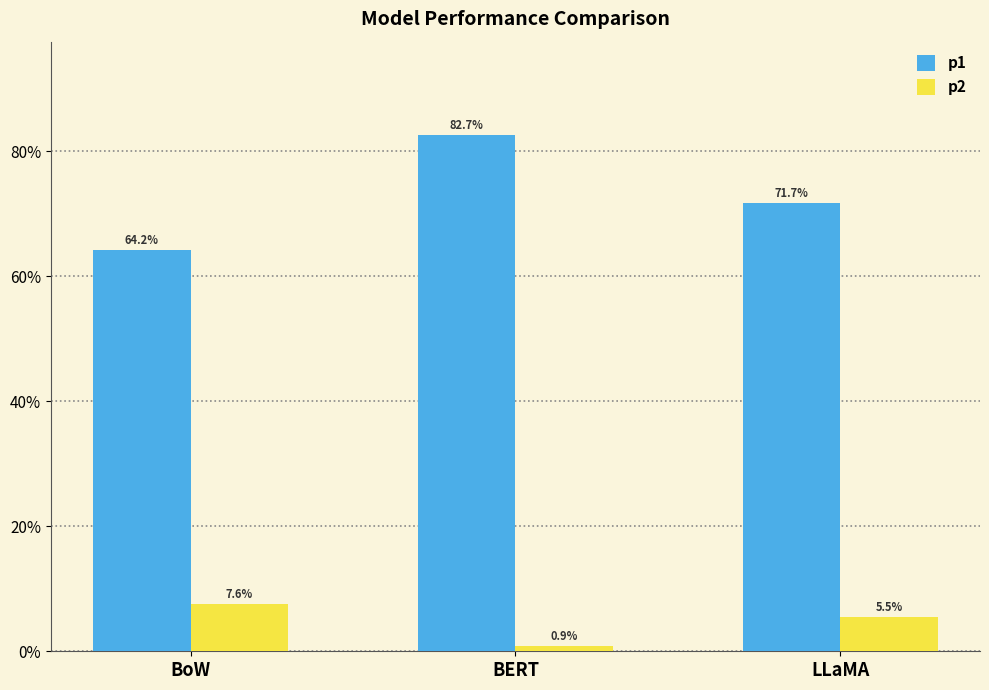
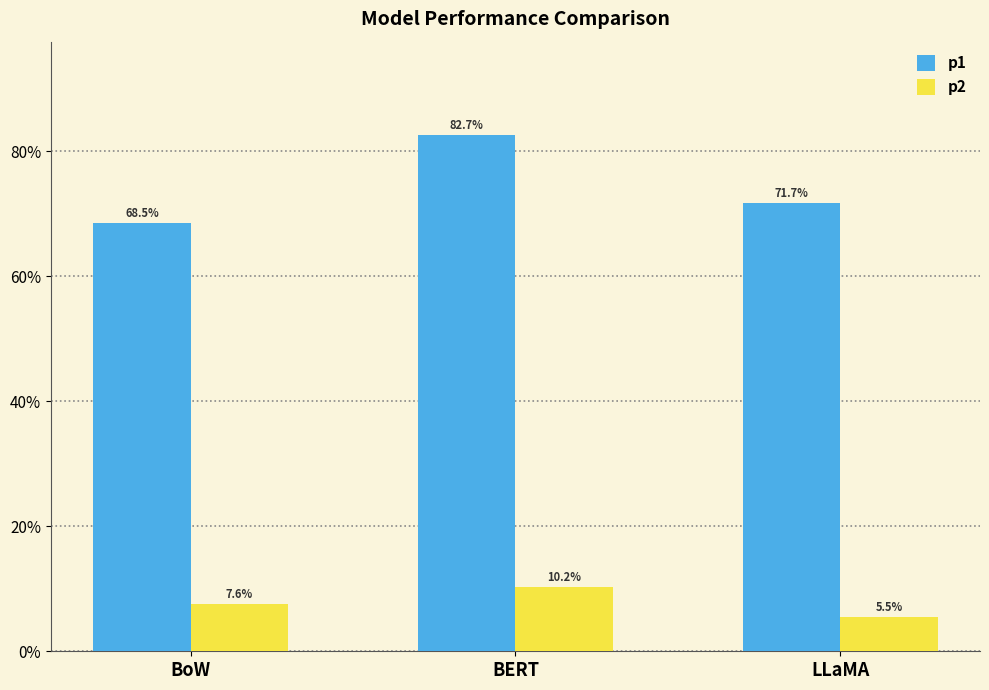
p1, BoW: 64.2% -> 68.5%
p2, BERT: 0.9% -> 10.2%
